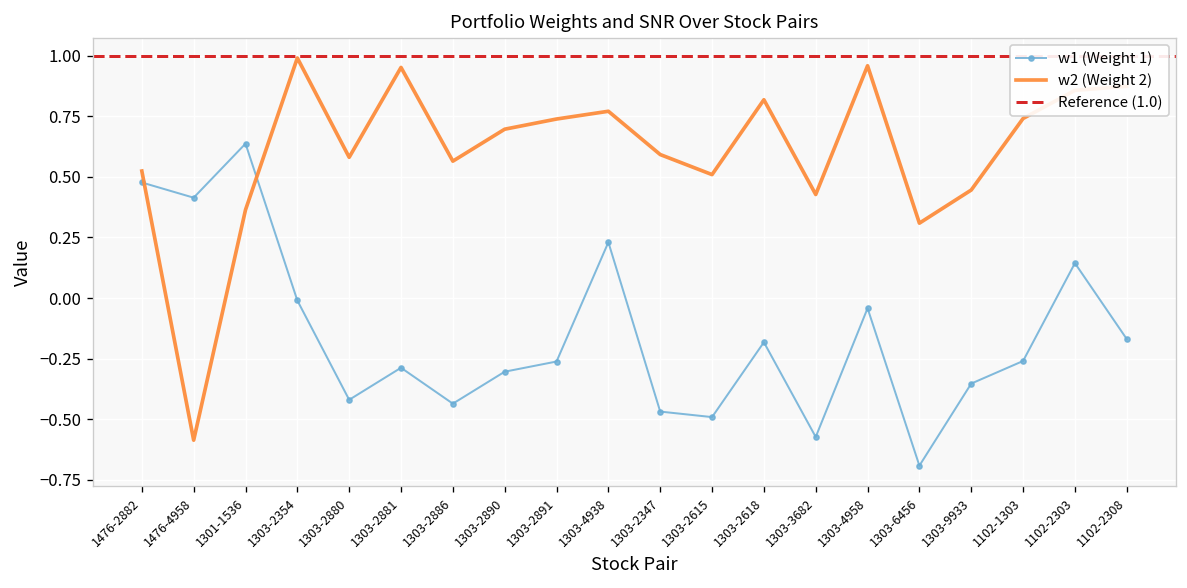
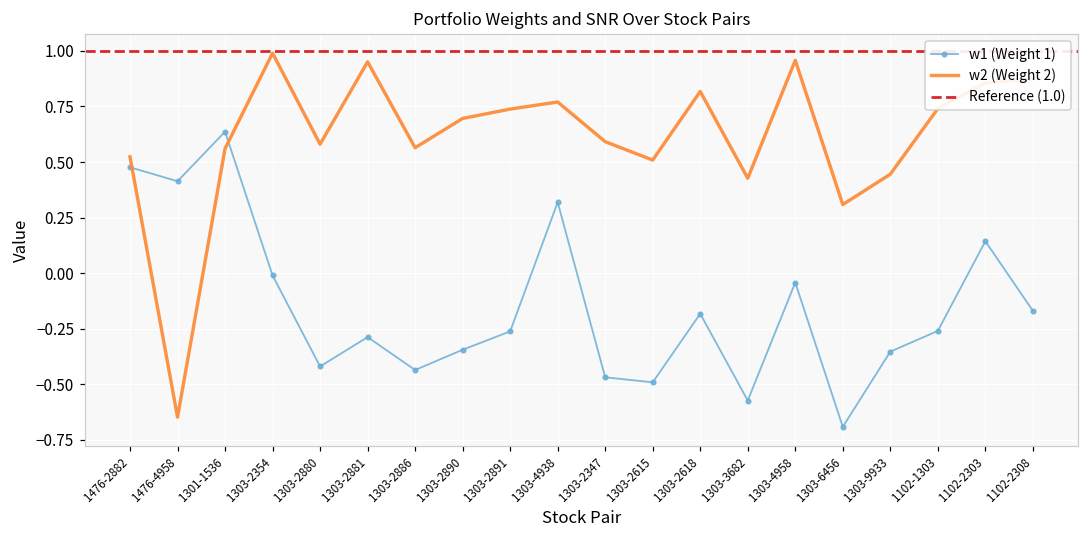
w2 (Weight 2), 1476-4958: -0.59 -> -0.65
w2 (Weight 2), 1301-1536: 0.36 -> 0.56
w1 (Weight 1), 1303-2890: -0.30 -> -0.34
w1 (Weight 1), 1303-4938: 0.23 -> 0.32
